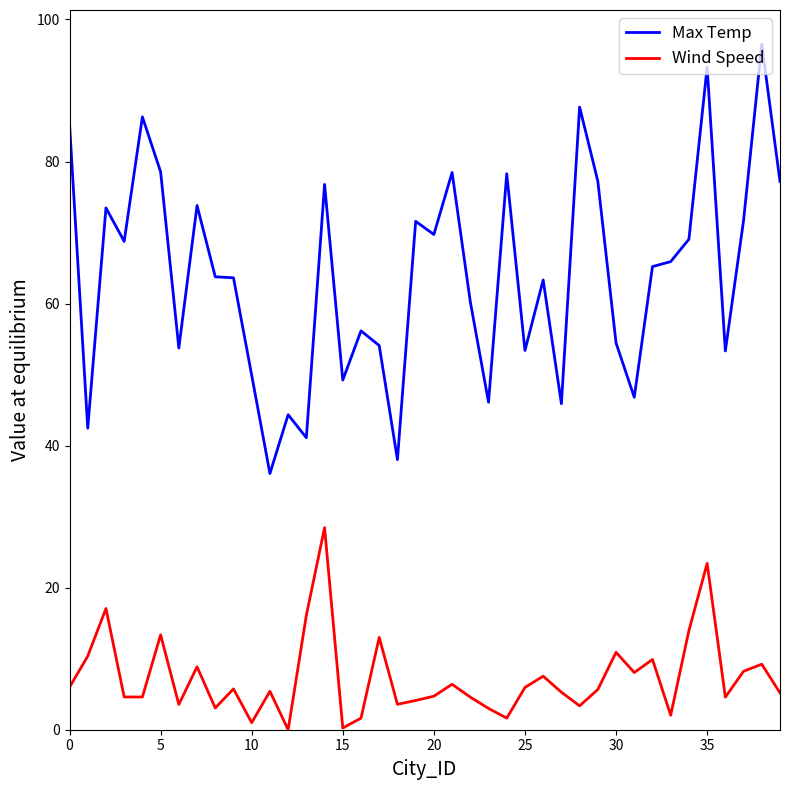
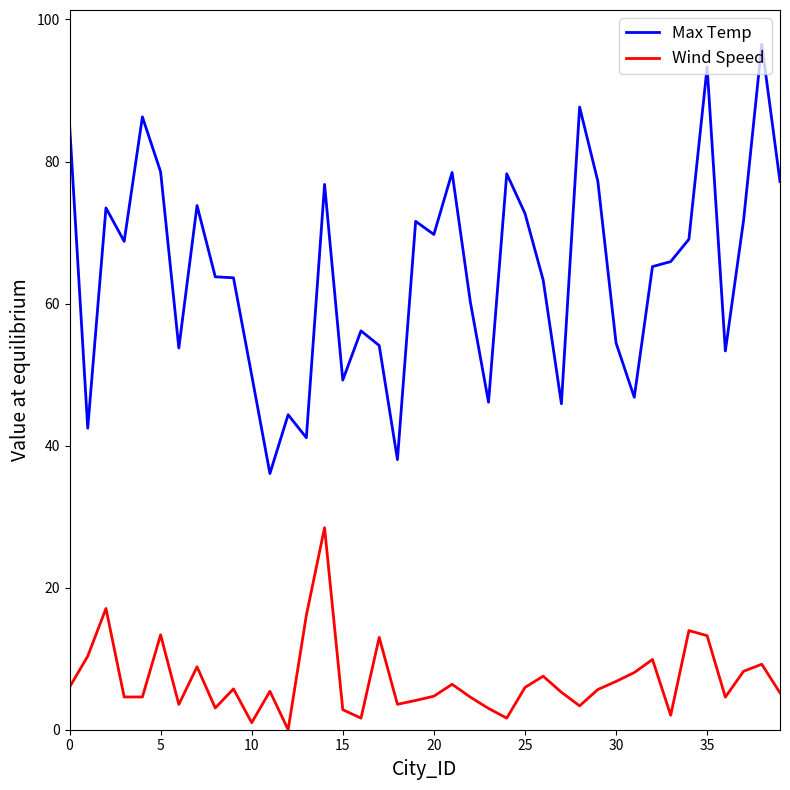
Wind Speed, 15: 0 -> 3
Max Temp, 25: 53 -> 73
Wind Speed, 30: 11 -> 7
Wind Speed, 35: 23 -> 13
